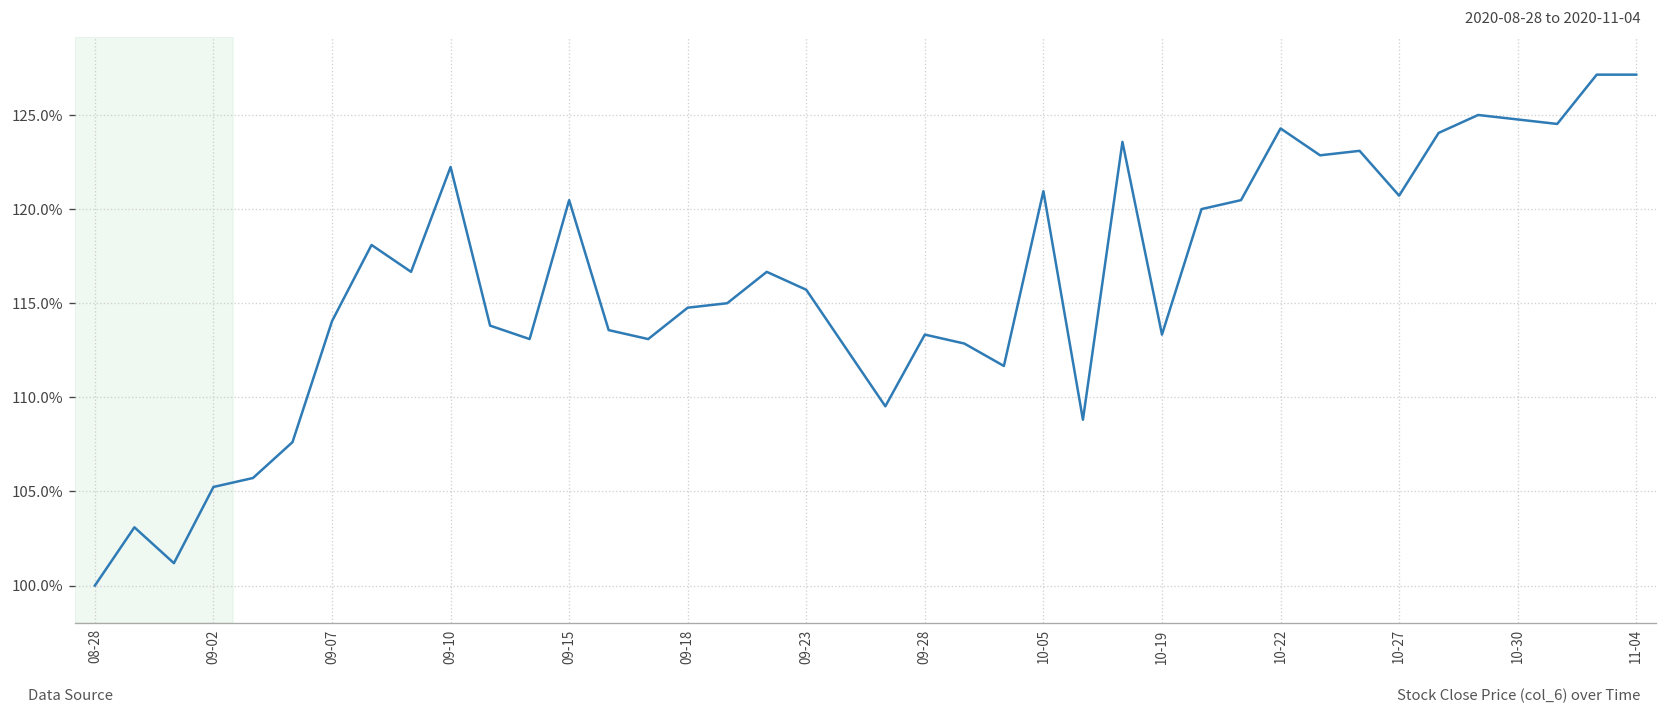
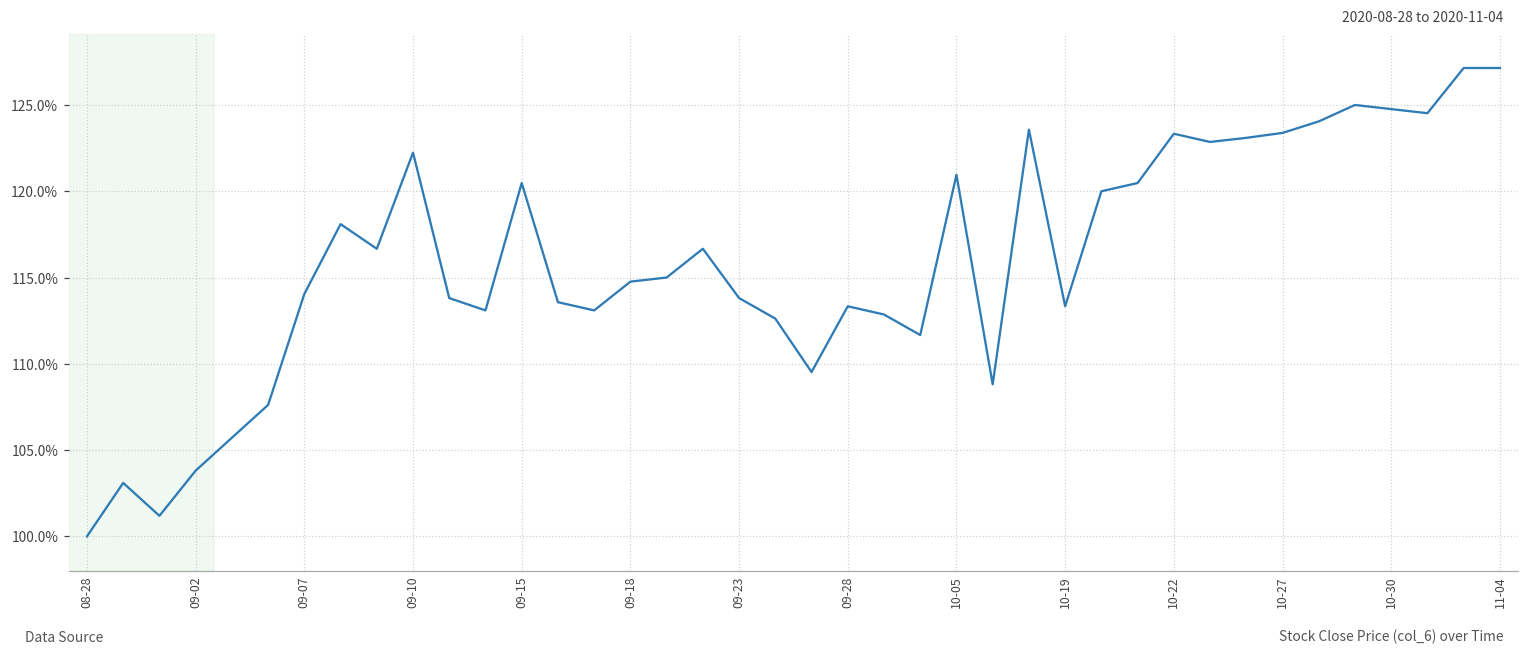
09-02: 105.2% -> 103.8%
09-23: 115.7% -> 113.8%
10-22: 124.3% -> 123.3%
10-27: 120.7% -> 123.4%
